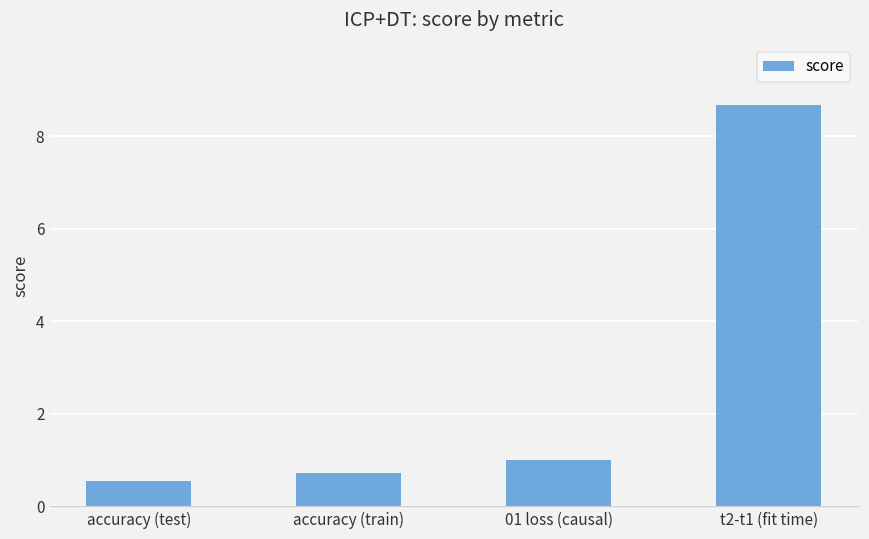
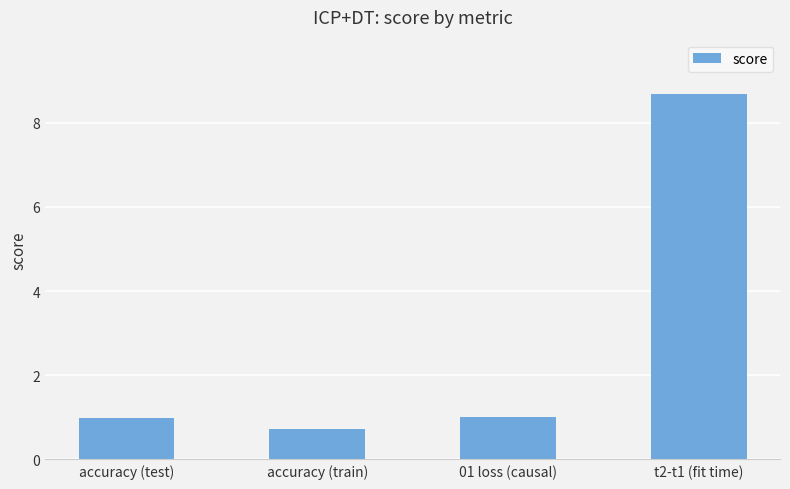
accuracy (test): 0.5 -> 1.0
